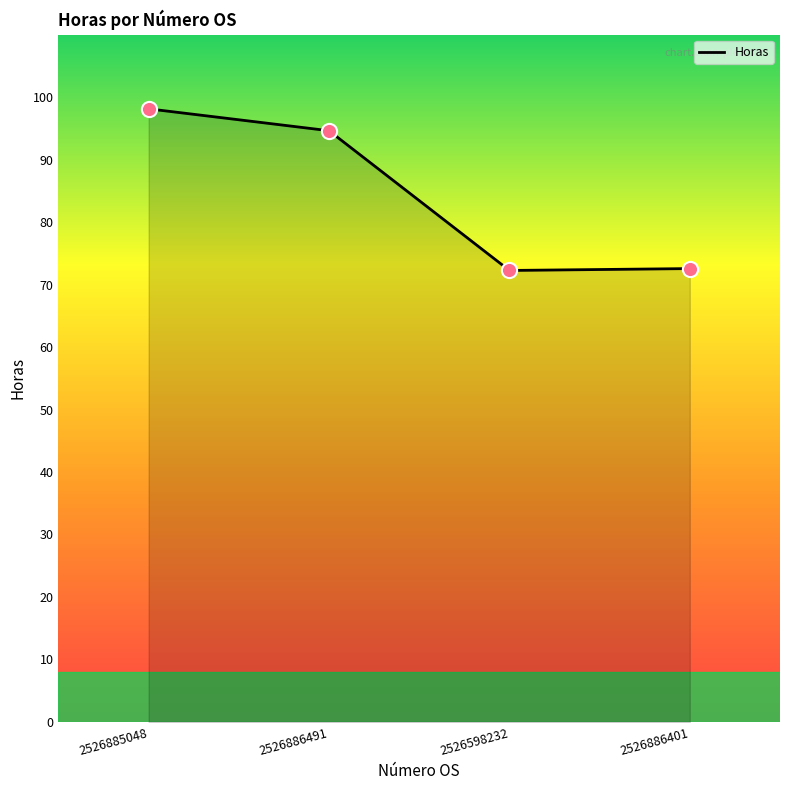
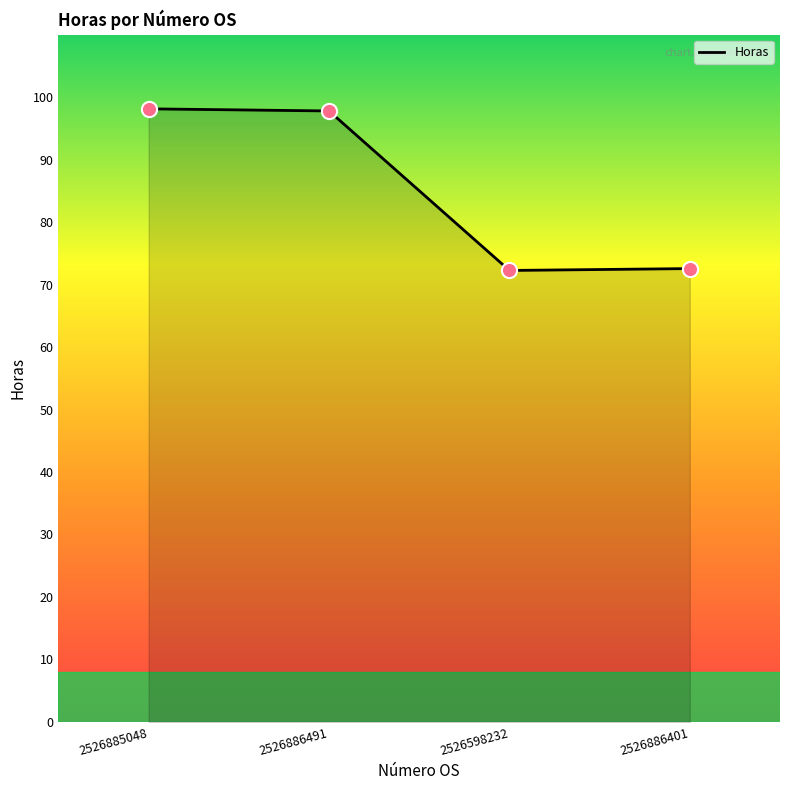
2526886491: 95 -> 98
